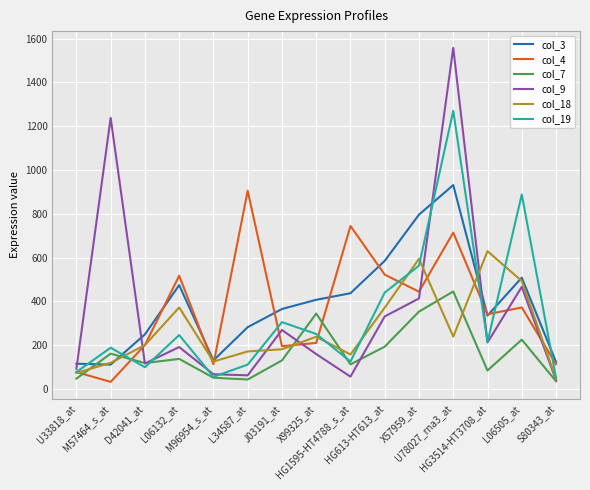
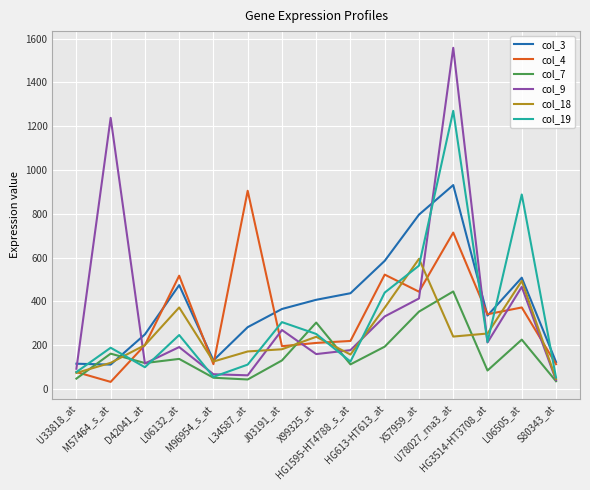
col_7, X99325_at: 340 -> 300
col_4, HG1595-HT4788_s_at: 740 -> 220
col_9, HG1595-HT4788_s_at: 60 -> 180
col_18, HG3514-HT3708_at: 630 -> 250
